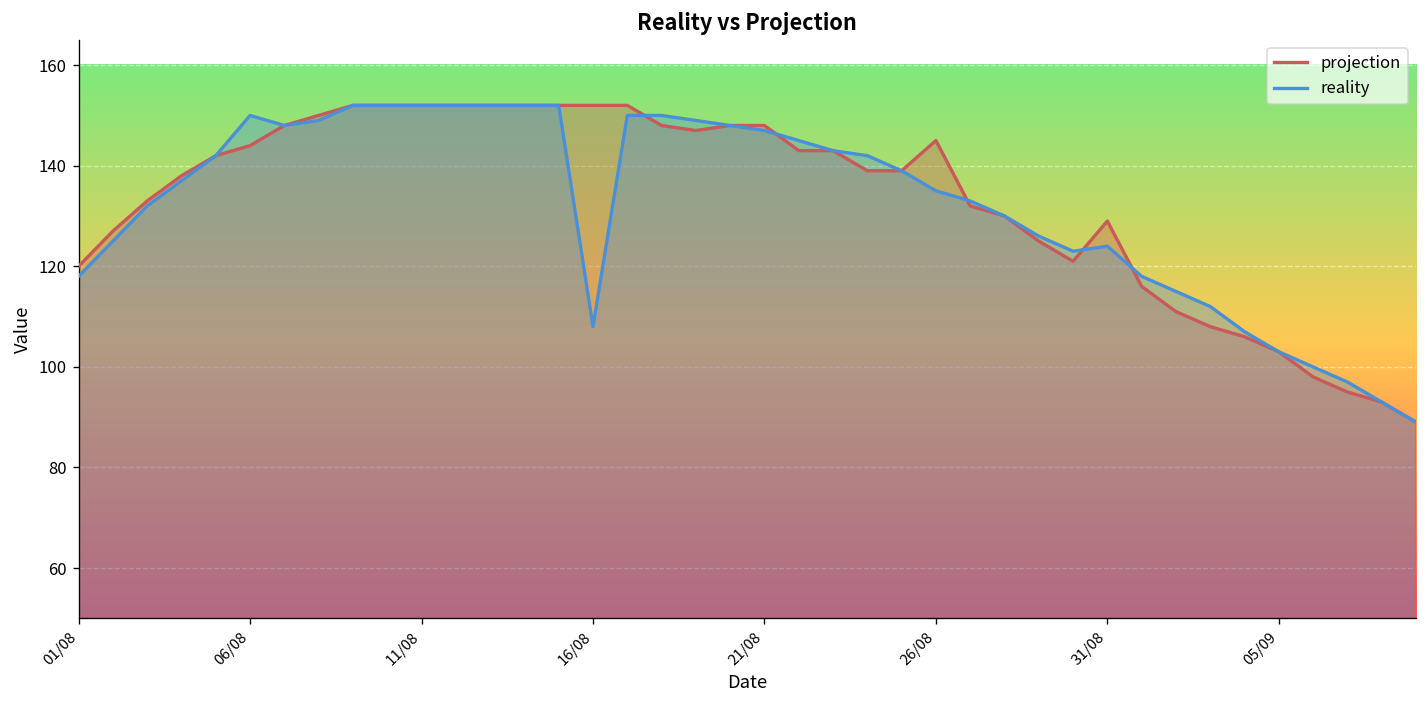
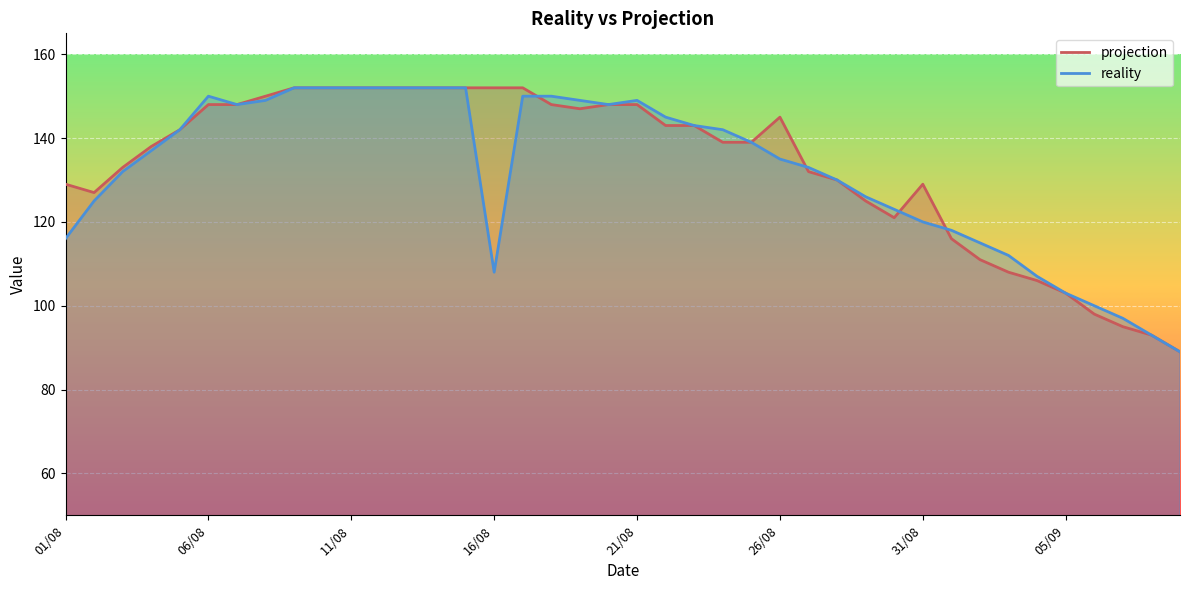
projection, 01/08: 120 -> 129
reality, 01/08: 118 -> 116
projection, 06/08: 144 -> 148
reality, 21/08: 147 -> 149
reality, 31/08: 124 -> 120
